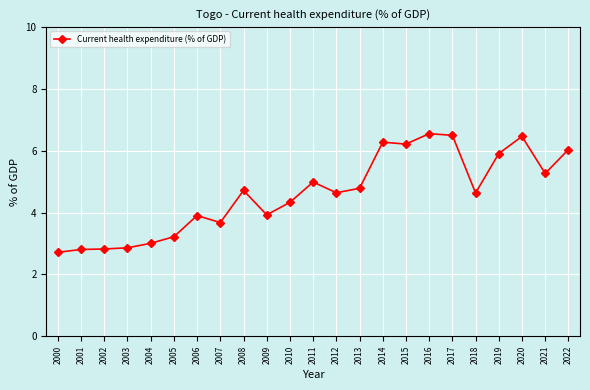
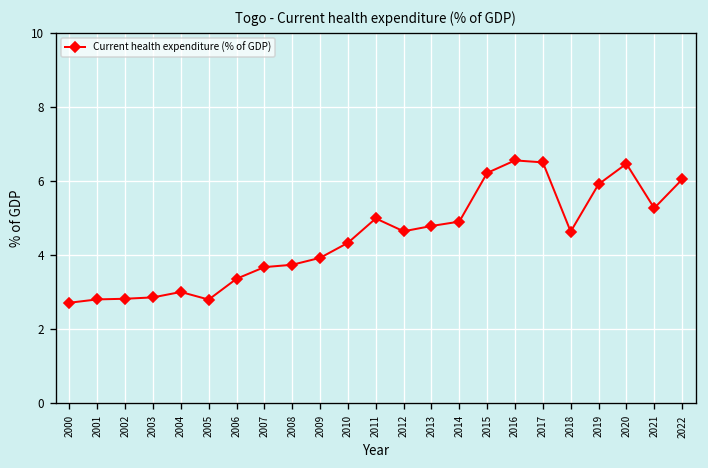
2005: 3.2 -> 2.8
2006: 3.9 -> 3.4
2008: 4.7 -> 3.7
2014: 6.3 -> 4.9
